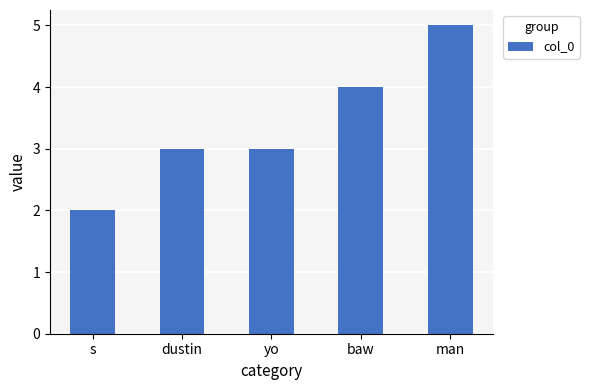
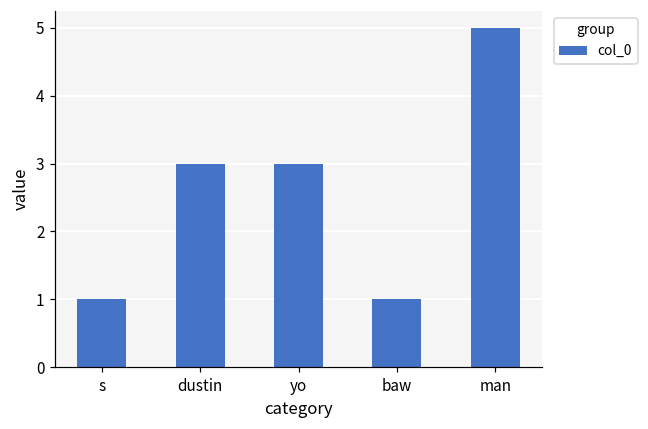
s: 2 -> 1
baw: 4 -> 1
